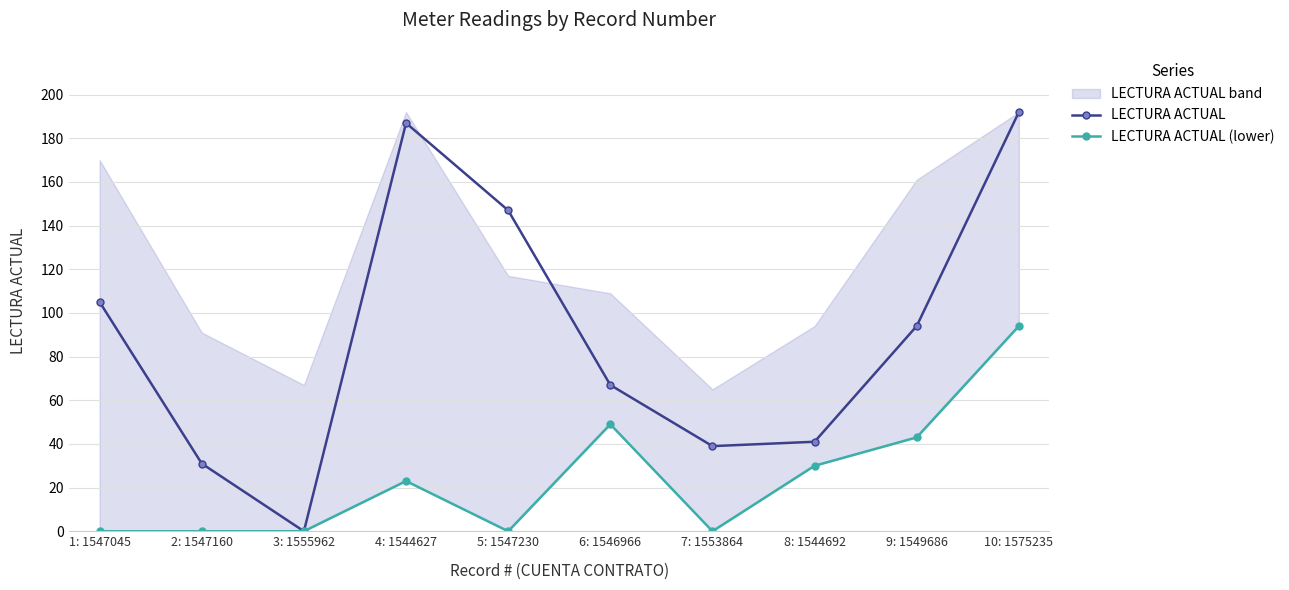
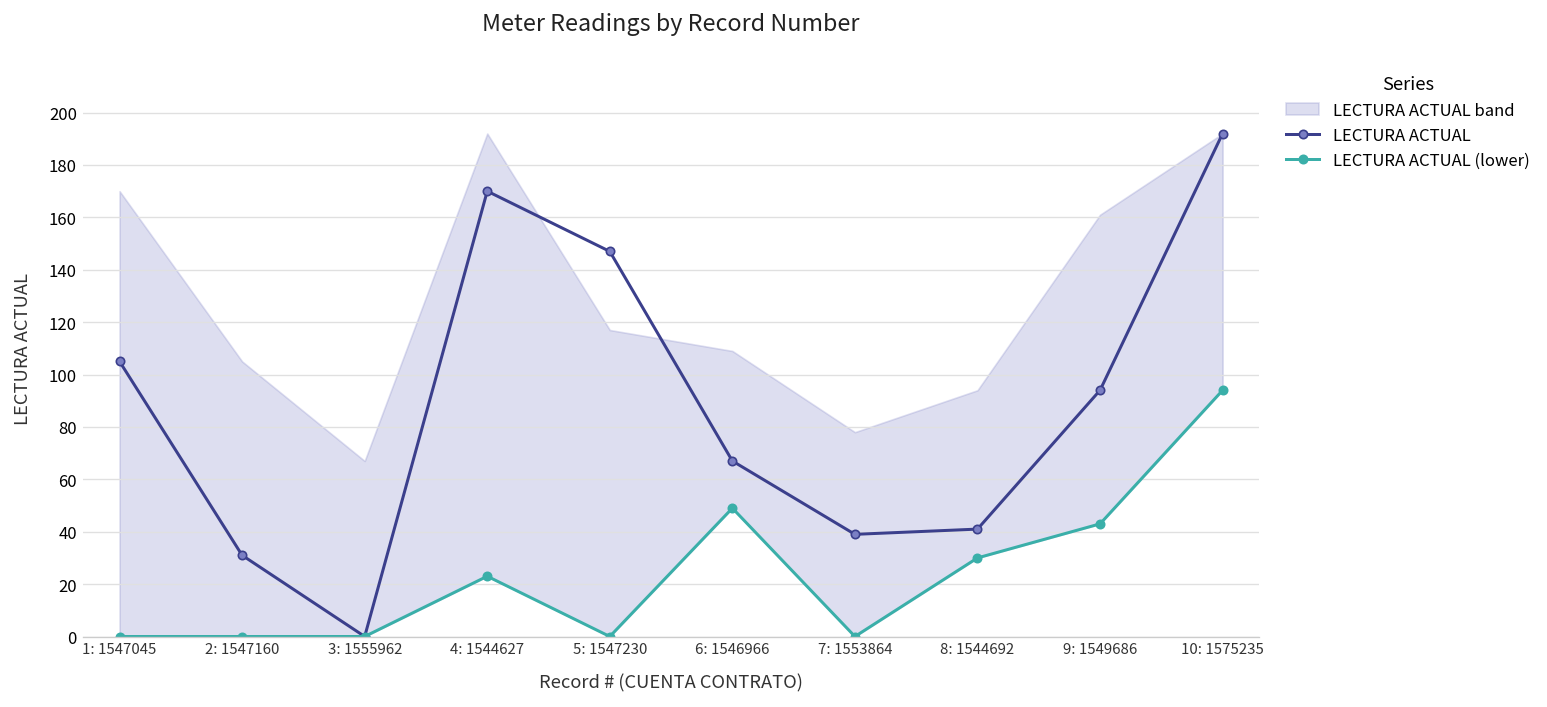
LECTURA ACTUAL band, 2: 1547160: 91 -> 105
LECTURA ACTUAL, 4: 1544627: 187 -> 170
LECTURA ACTUAL band, 7: 1553864: 65 -> 78
